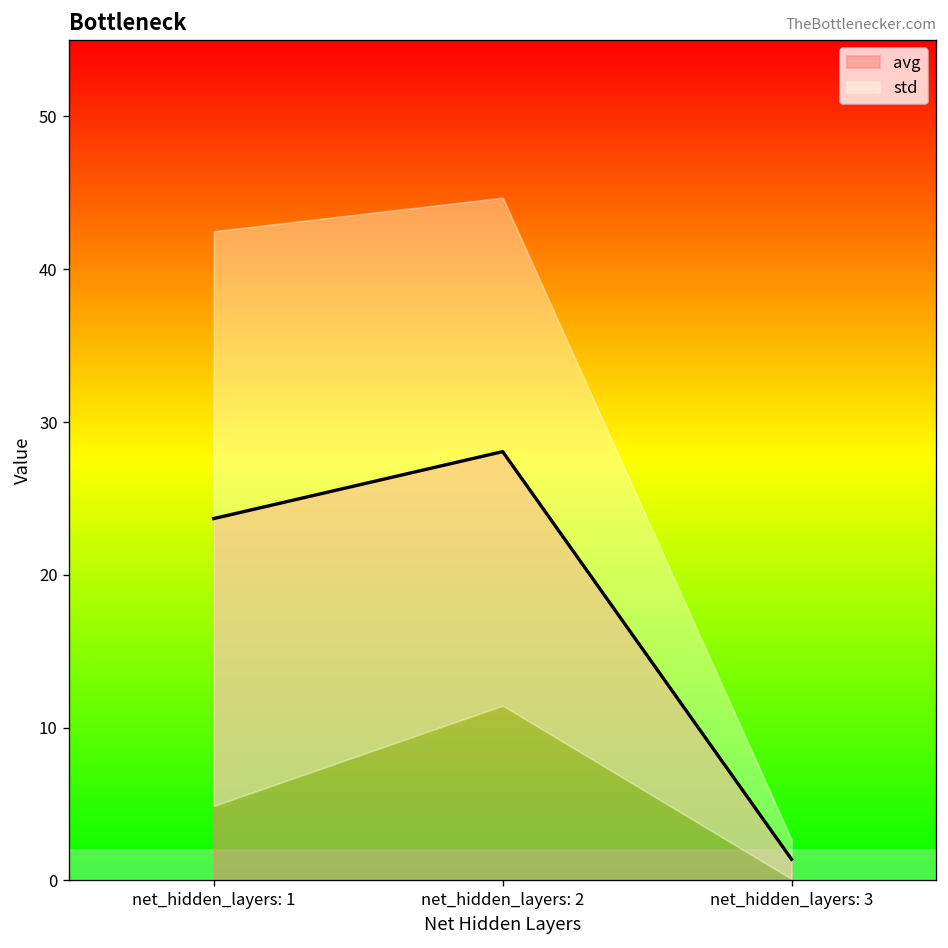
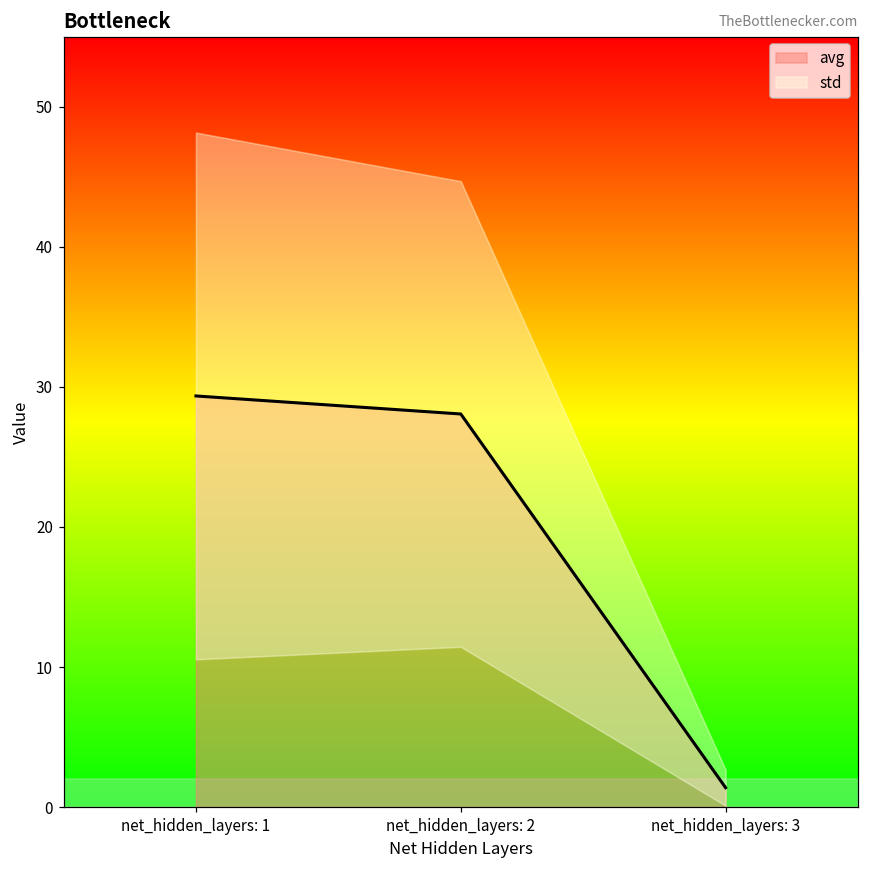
avg, net_hidden_layers: 1: 23.7 -> 29.4
